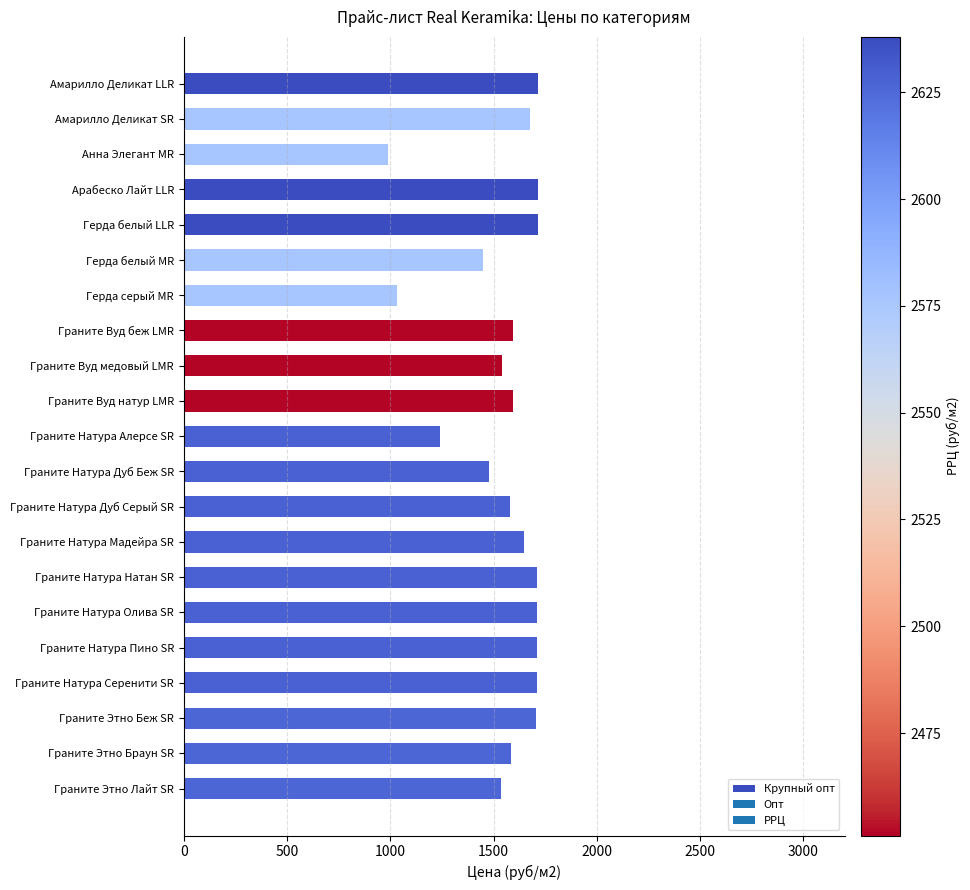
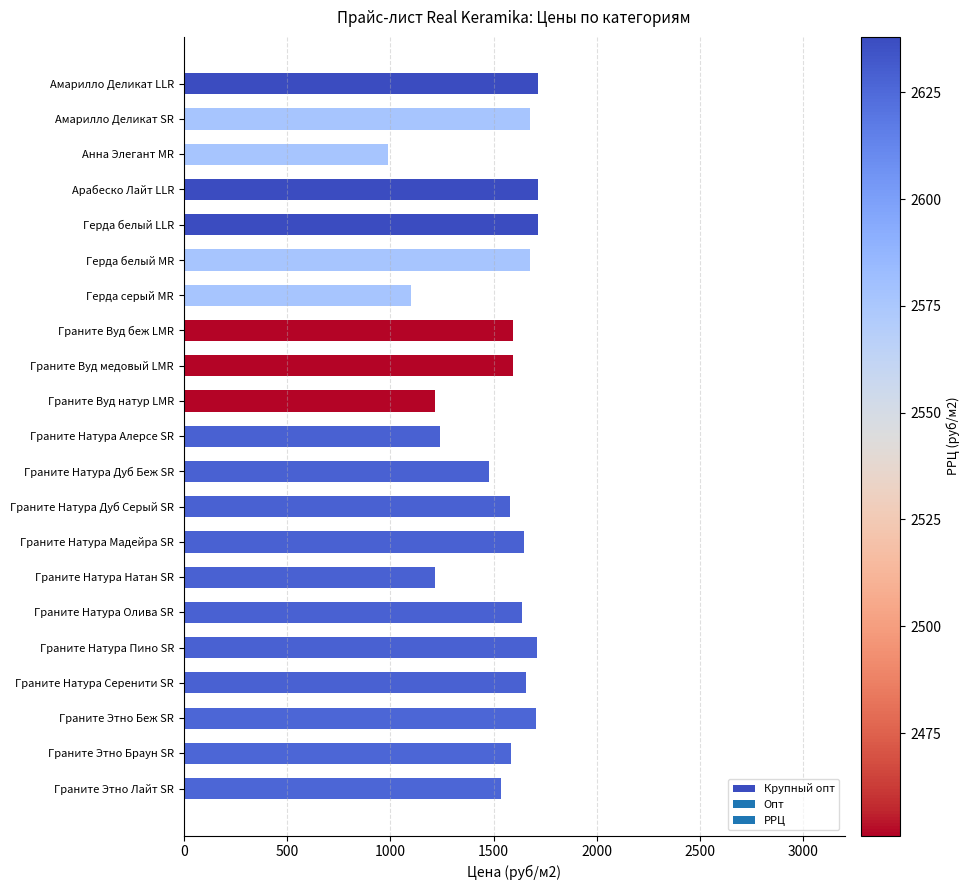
Герда белый MR: 1450 -> 1680
Герда серый MR: 1030 -> 1100
Граните Вуд медовый LMR: 1540 -> 1590
Граните Вуд натур LMR: 1590 -> 1220
Граните Натура Натан SR: 1710 -> 1220
Граните Натура Олива SR: 1710 -> 1640
Граните Натура Серенити SR: 1710 -> 1660
